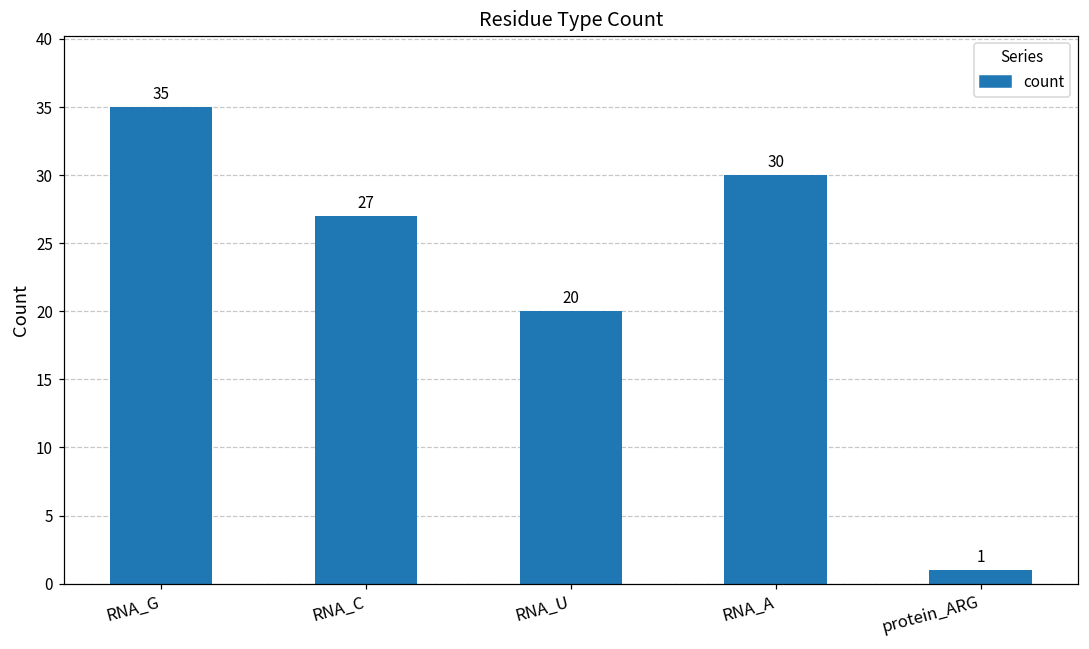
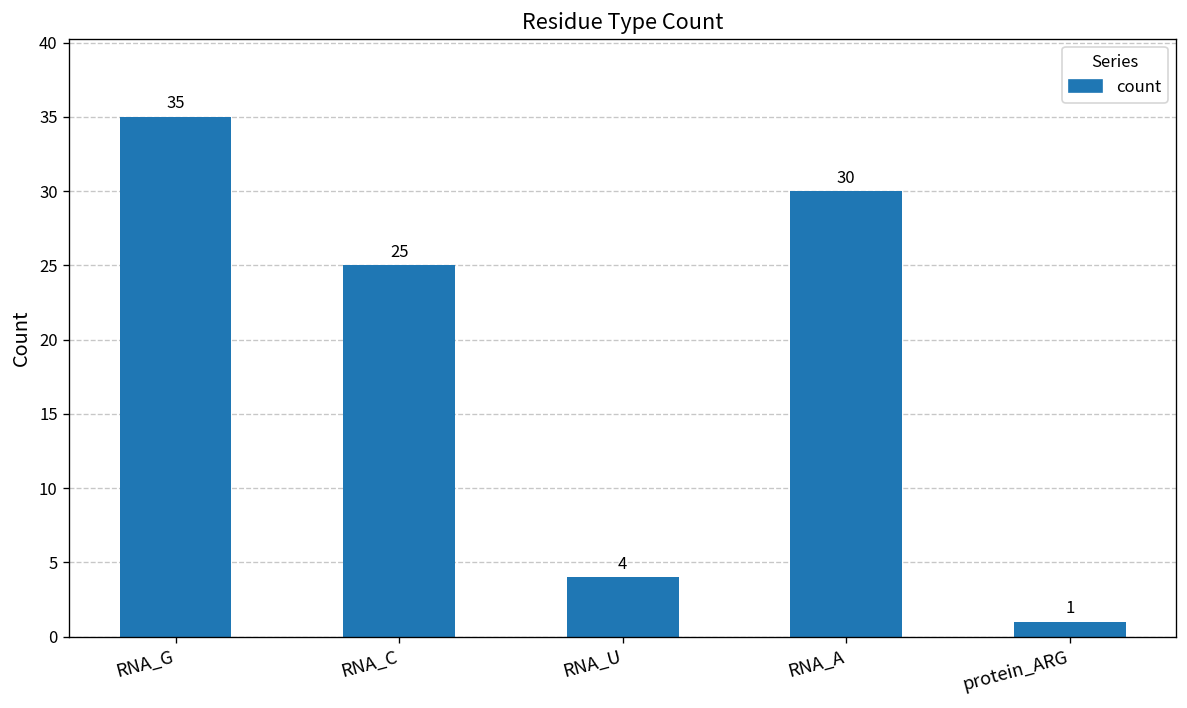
RNA_C: 27 -> 25
RNA_U: 20 -> 4
